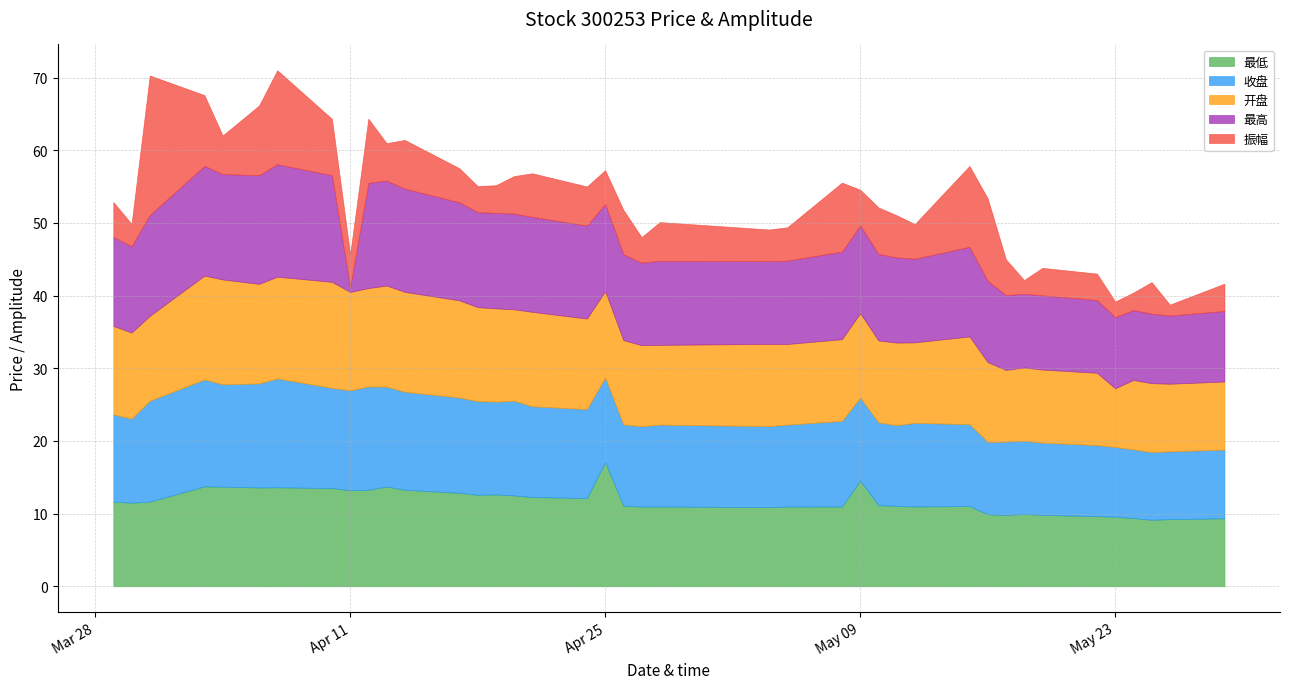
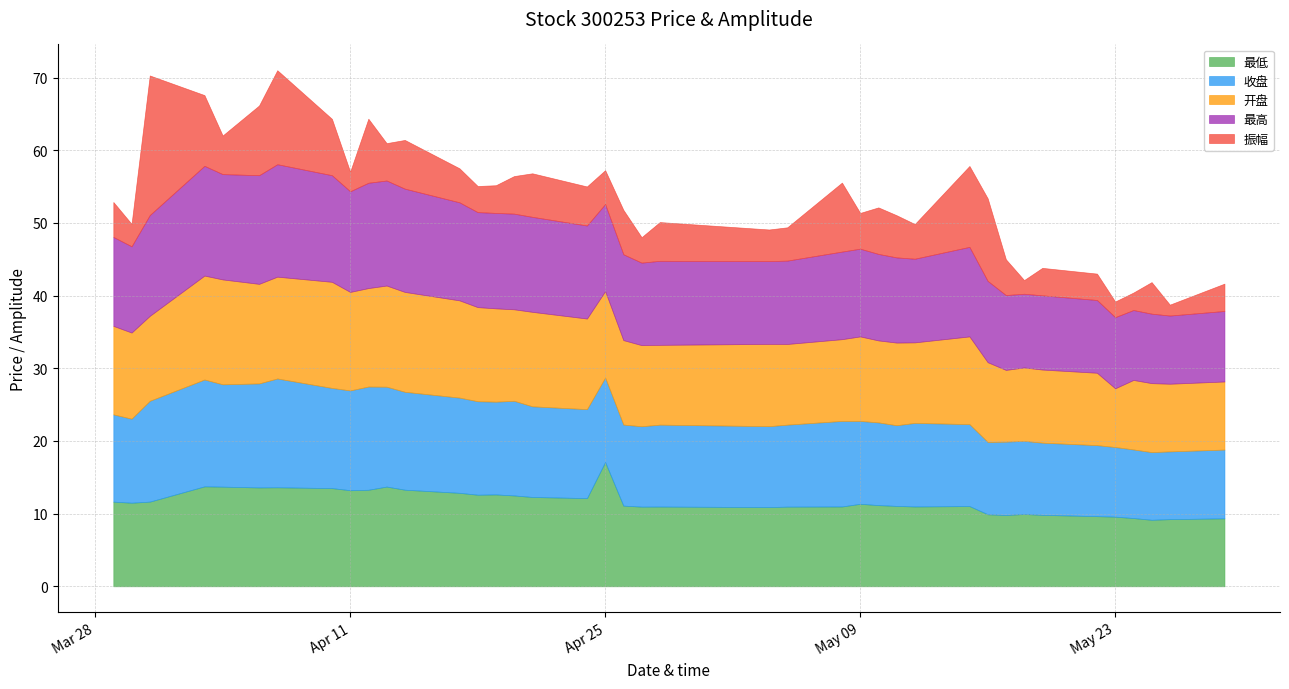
最高, Apr 11: 1 -> 14
振幅, Apr 11: 5 -> 3
最低, May 09: 15 -> 11
